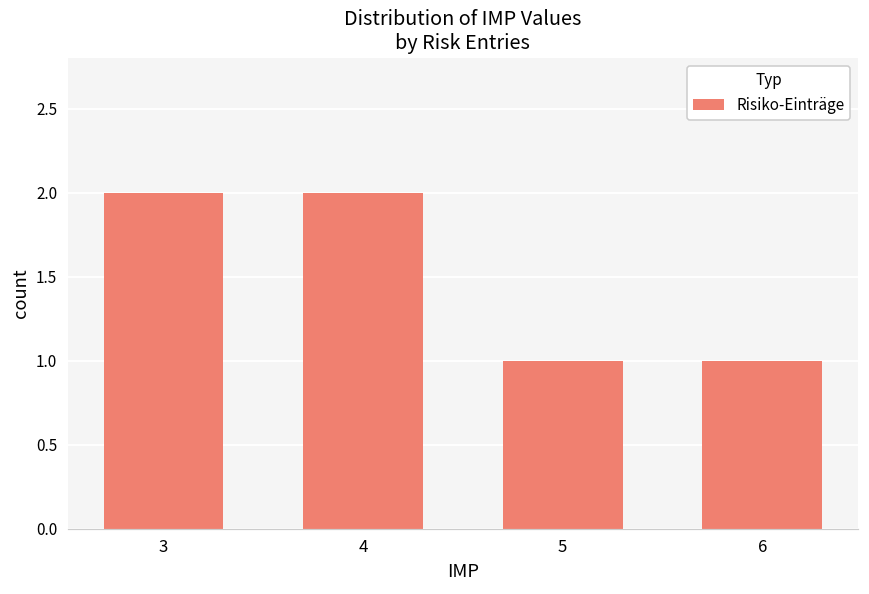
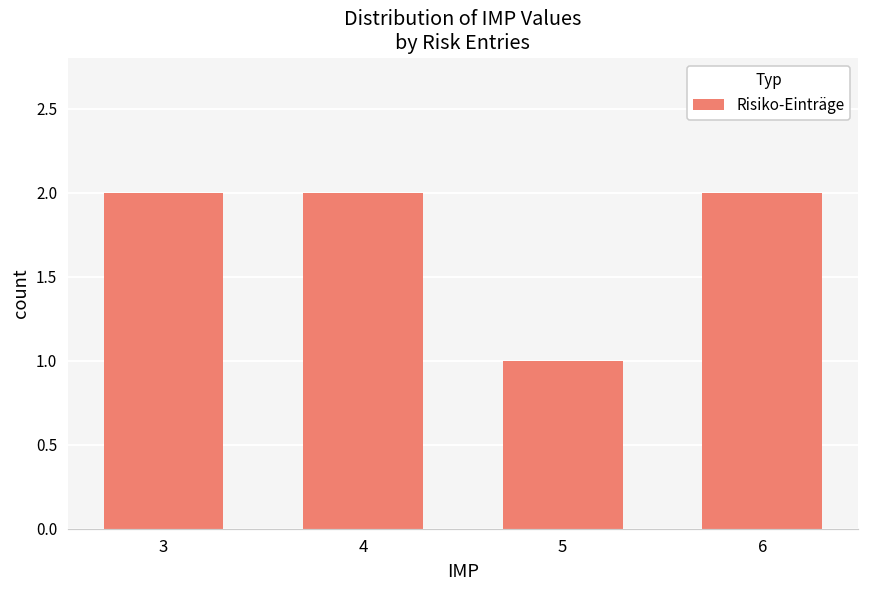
6: 1 -> 2
